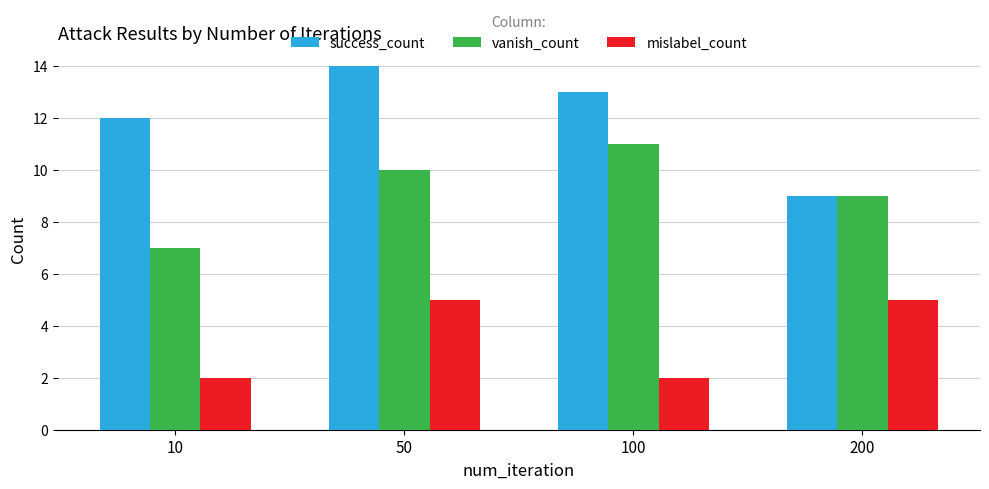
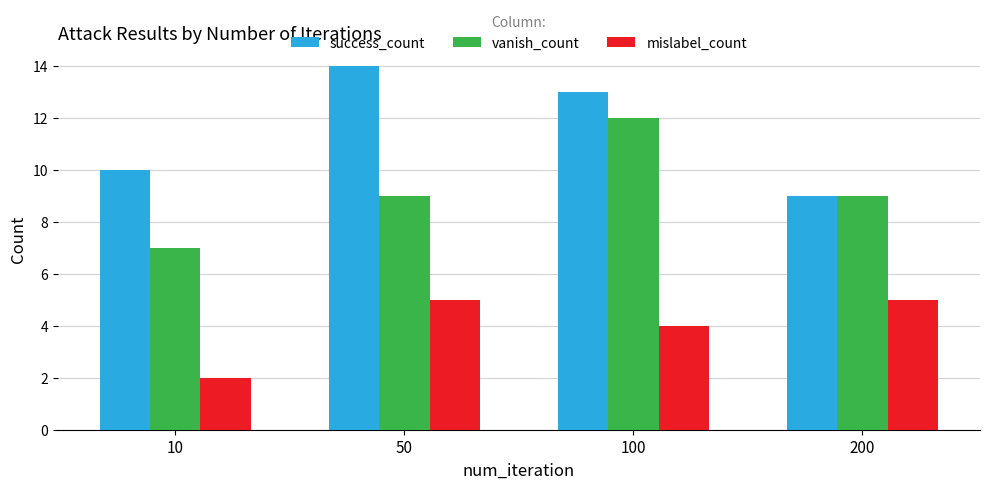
success_count, 10: 12 -> 10
vanish_count, 50: 10 -> 9
vanish_count, 100: 11 -> 12
mislabel_count, 100: 2 -> 4
